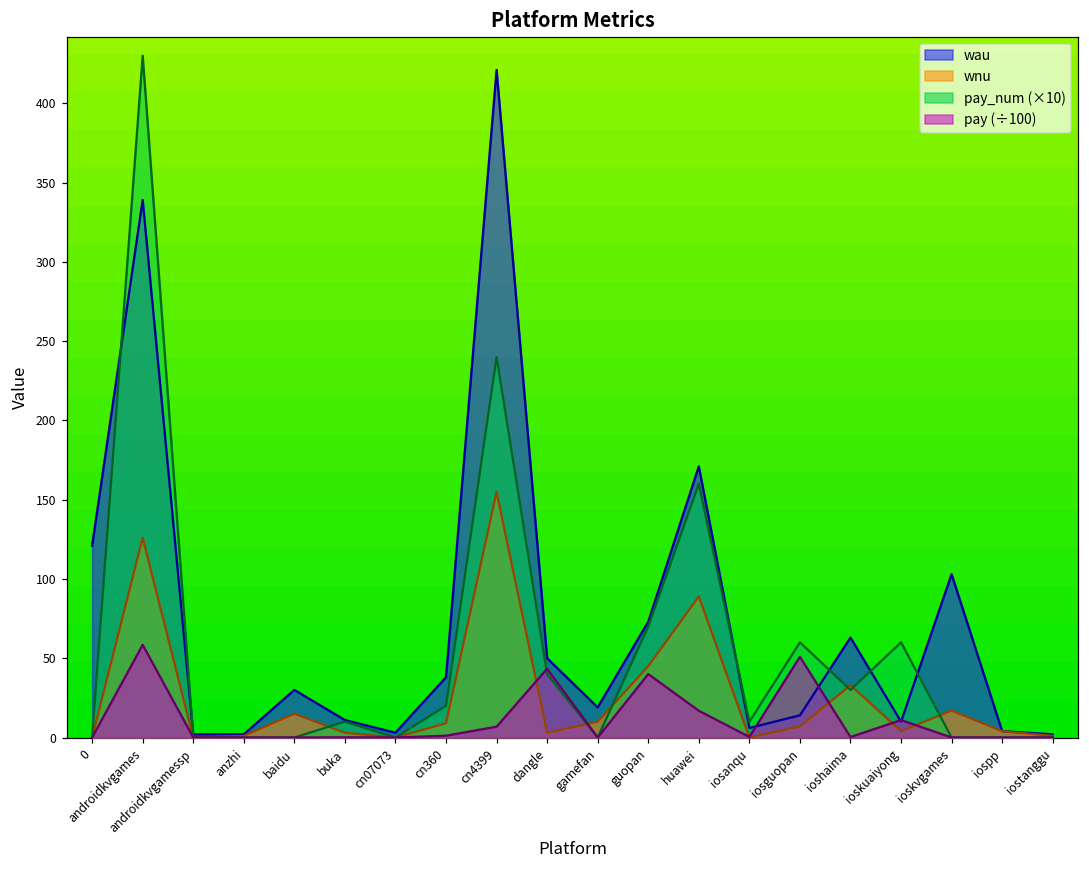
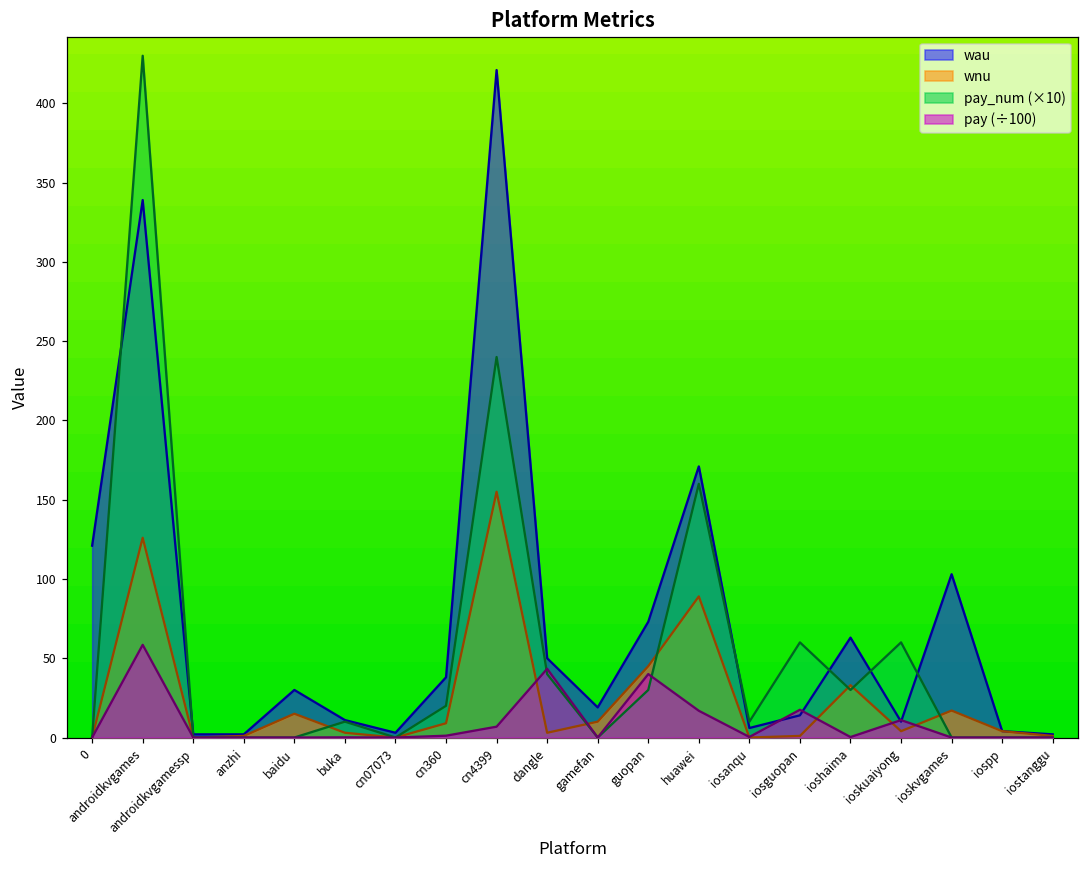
pay_num (×10), guopan: 70 -> 30
wnu, iosguopan: 7 -> 1
pay (÷100), iosguopan: 51 -> 18
